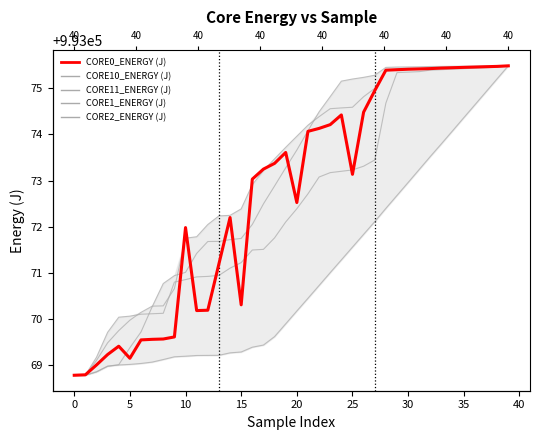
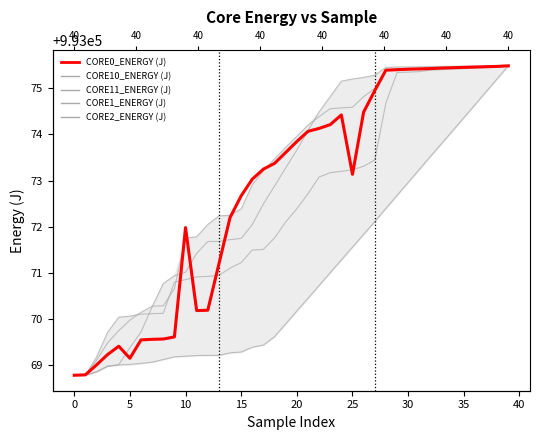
CORE0_ENERGY (J), 15: 993070.3 -> 993072.7
CORE0_ENERGY (J), 20: 993072.5 -> 993073.8
